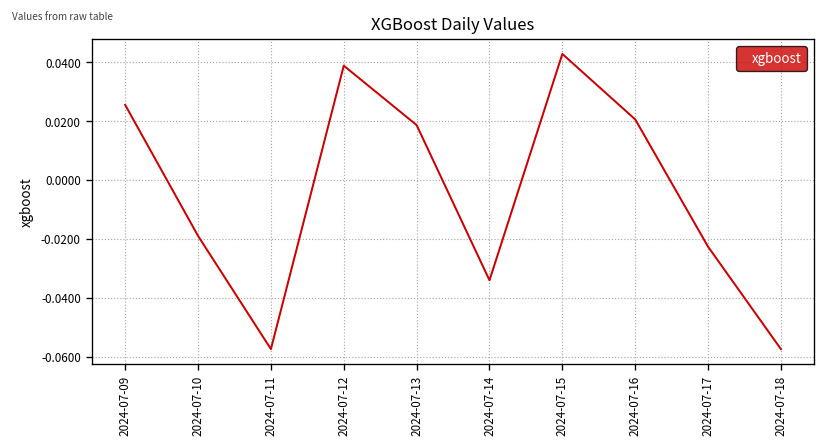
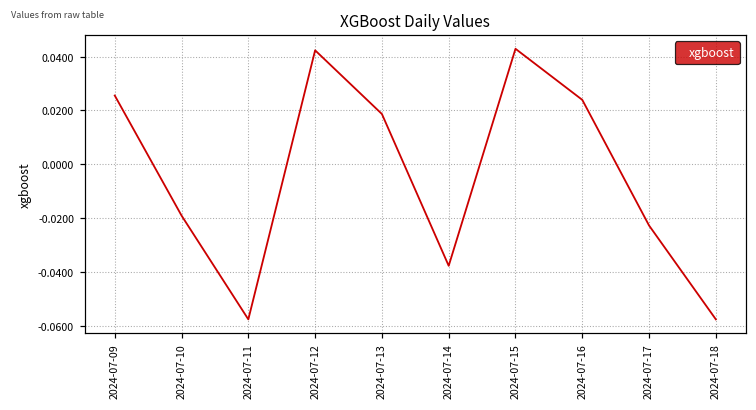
2024-07-12: 0.039 -> 0.042
2024-07-14: -0.034 -> -0.038
2024-07-16: 0.021 -> 0.024
